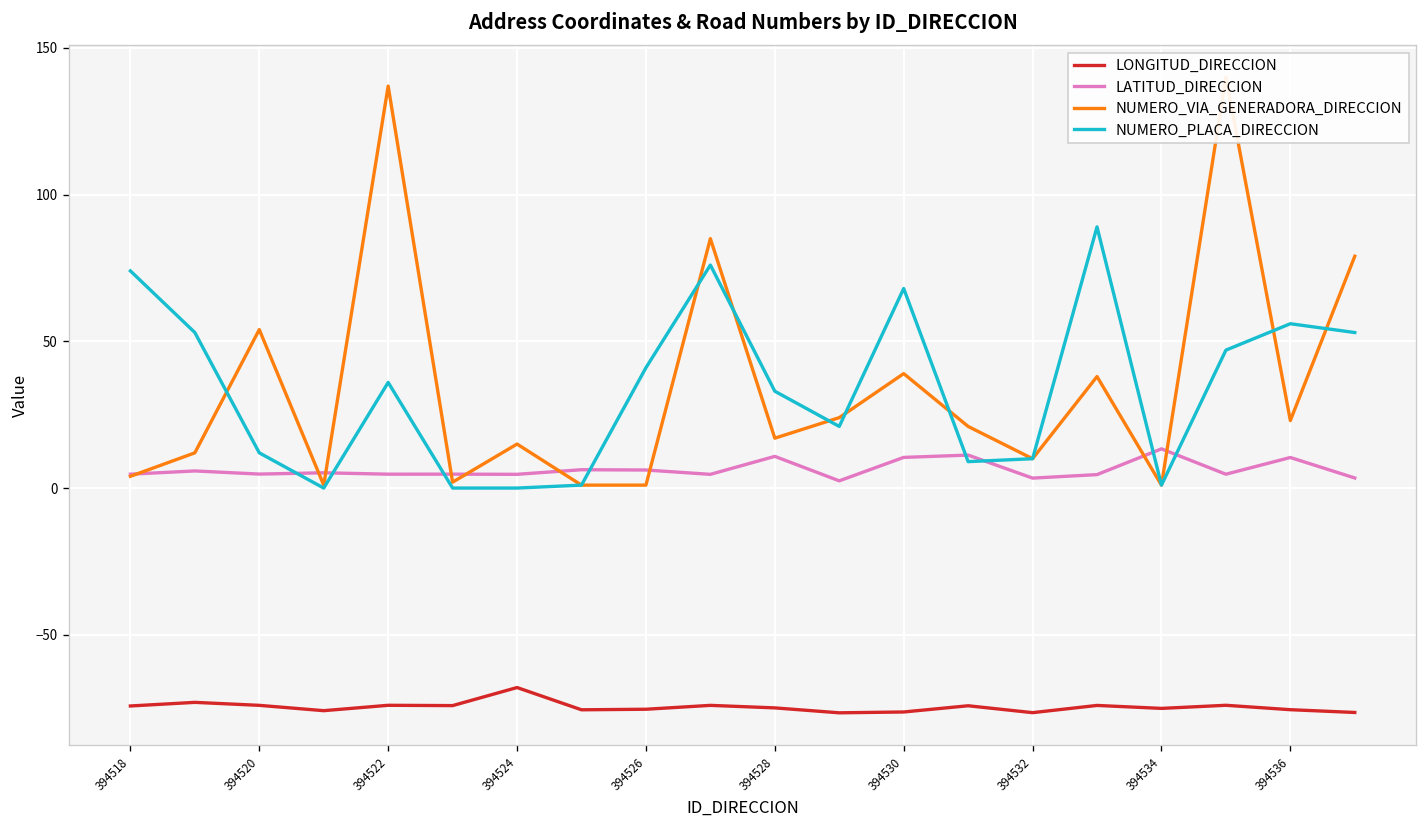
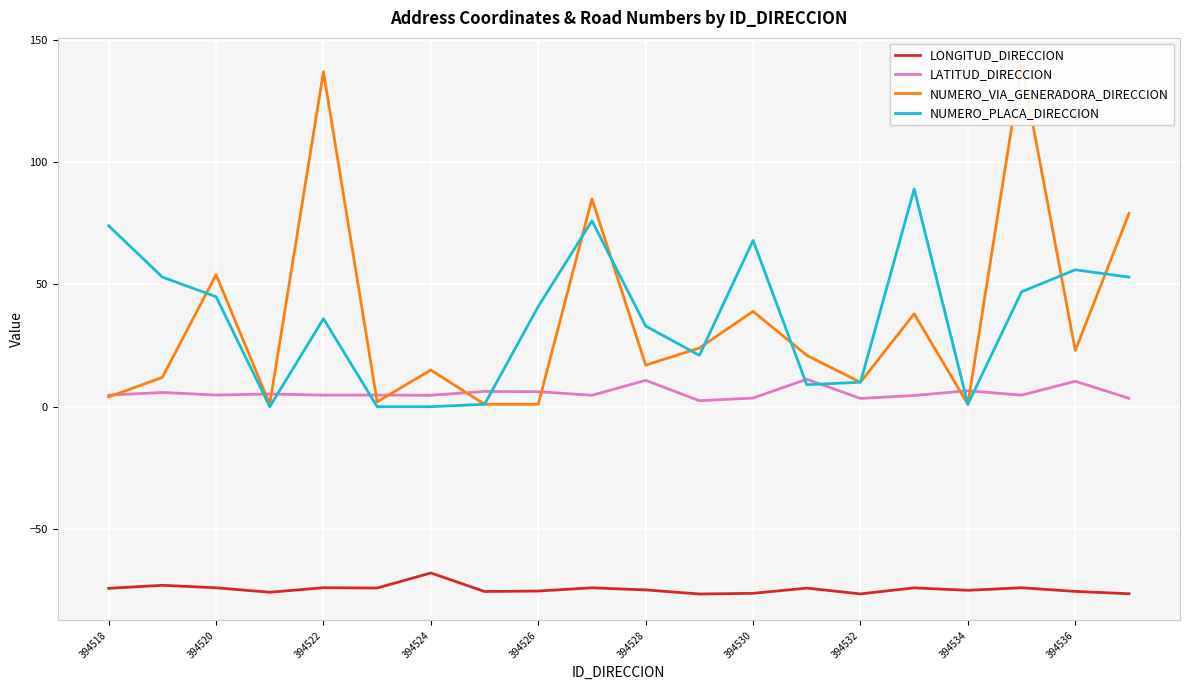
NUMERO_PLACA_DIRECCION, 394520: 12 -> 45
LATITUD_DIRECCION, 394530: 10 -> 4
LATITUD_DIRECCION, 394534: 13 -> 7
